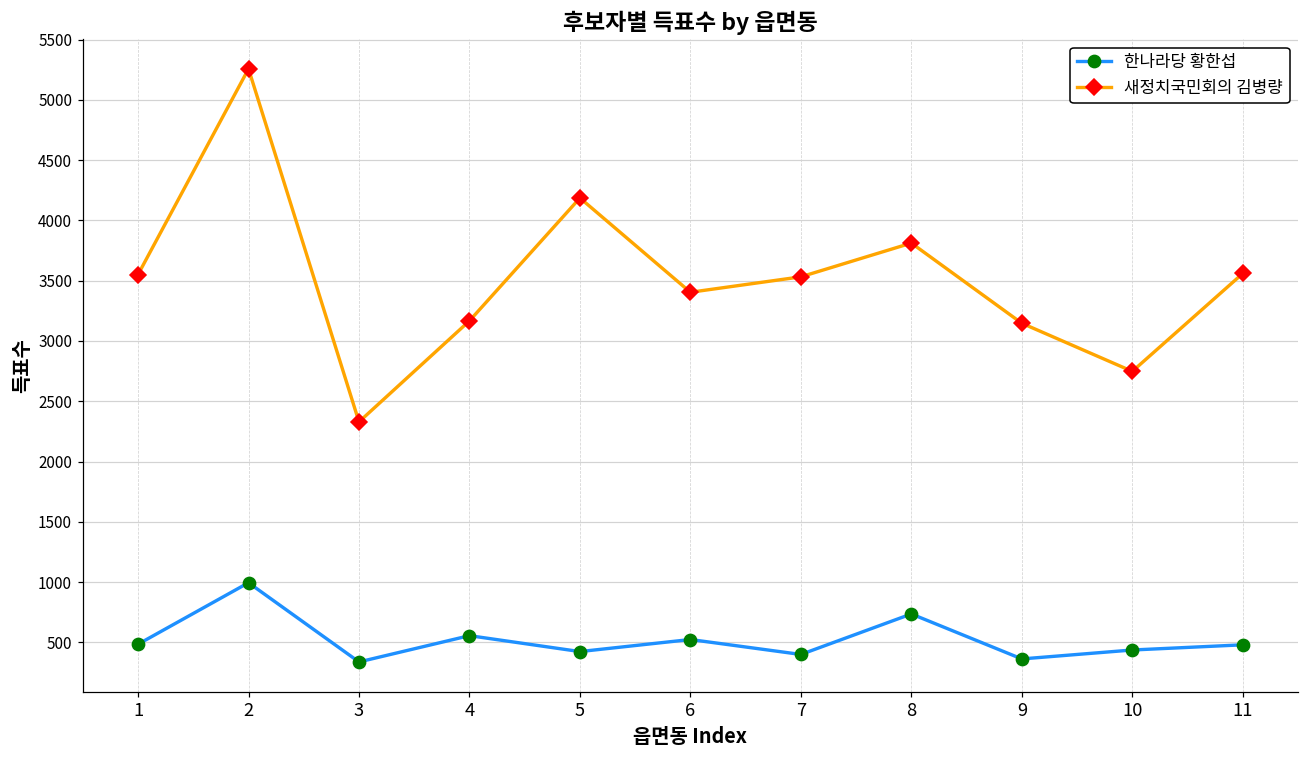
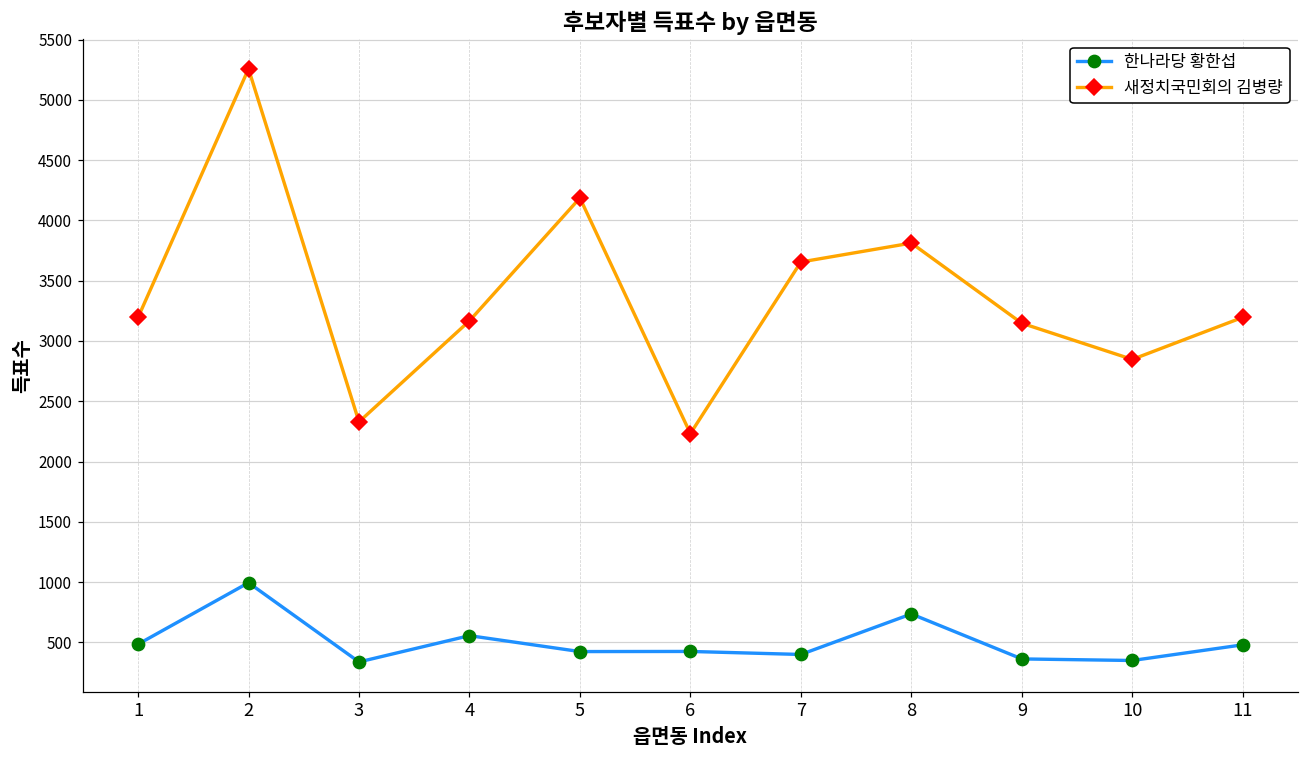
새정치국민회의 김병량, 1: 3550 -> 3200
한나라당 황한섭, 6: 520 -> 430
새정치국민회의 김병량, 6: 3400 -> 2230
새정치국민회의 김병량, 7: 3530 -> 3660
한나라당 황한섭, 10: 440 -> 350
새정치국민회의 김병량, 10: 2750 -> 2850
새정치국민회의 김병량, 11: 3560 -> 3200
